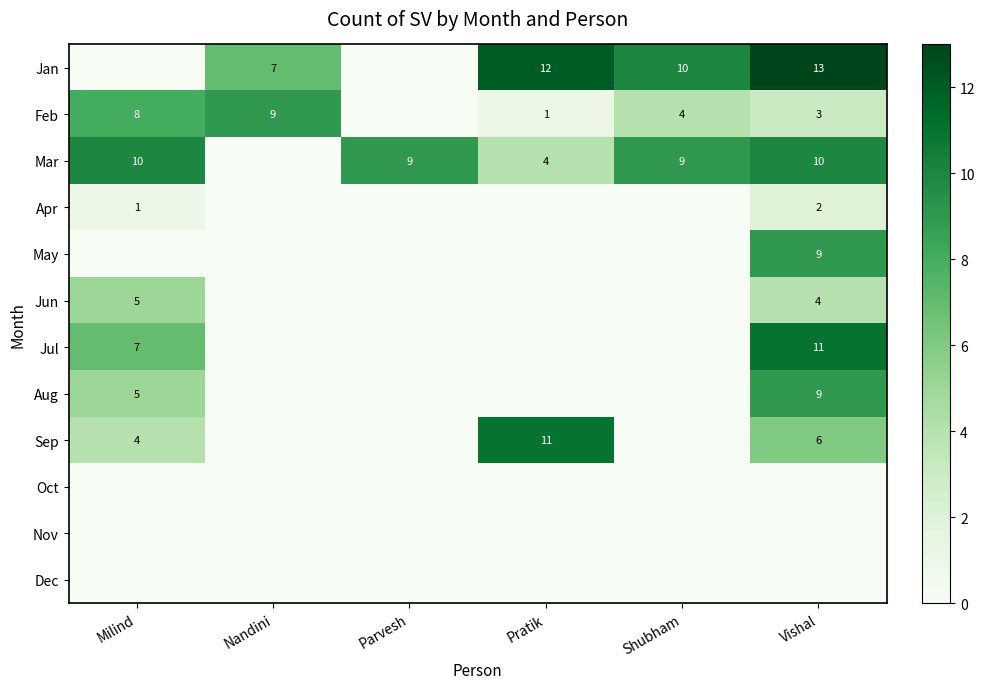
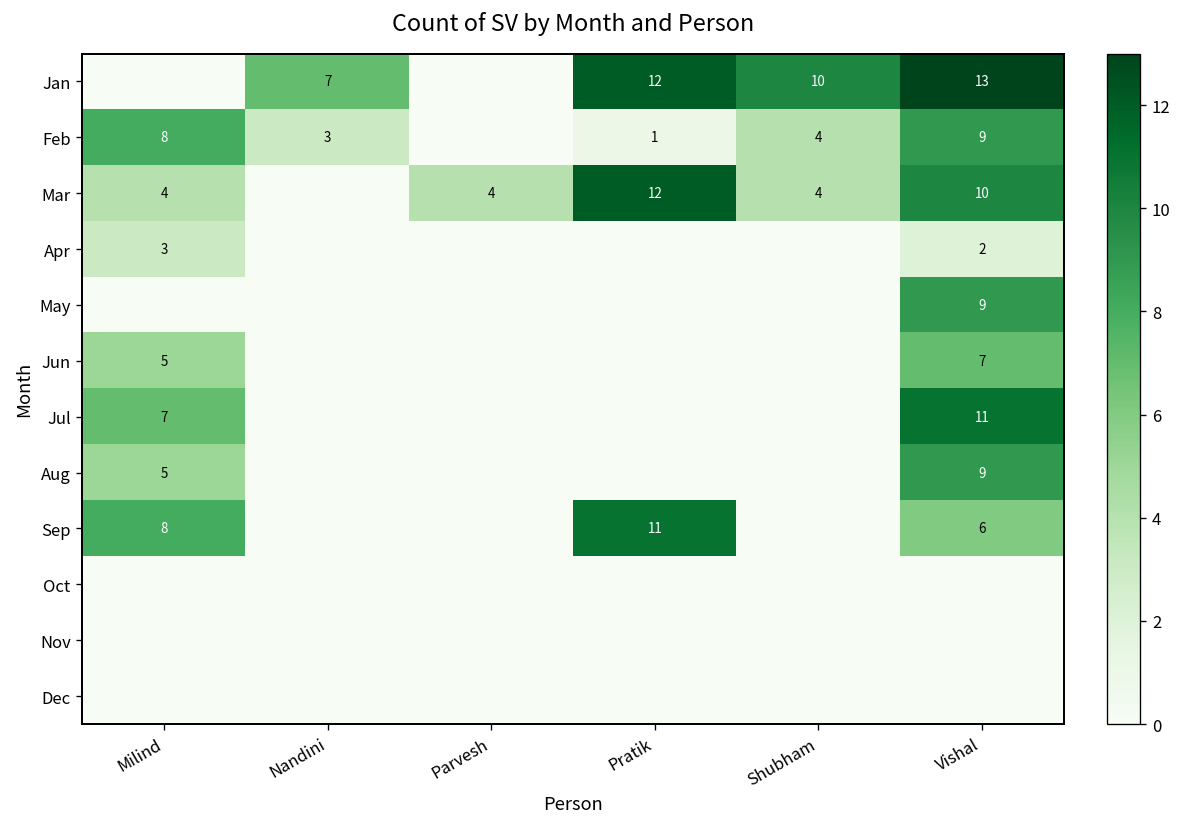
Feb, Nandini: 9 -> 3
Feb, Vishal: 3 -> 9
Mar, Milind: 10 -> 4
Mar, Parvesh: 9 -> 4
Mar, Pratik: 4 -> 12
Mar, Shubham: 9 -> 4
Apr, Milind: 1 -> 3
Jun, Vishal: 4 -> 7
Sep, Milind: 4 -> 8
